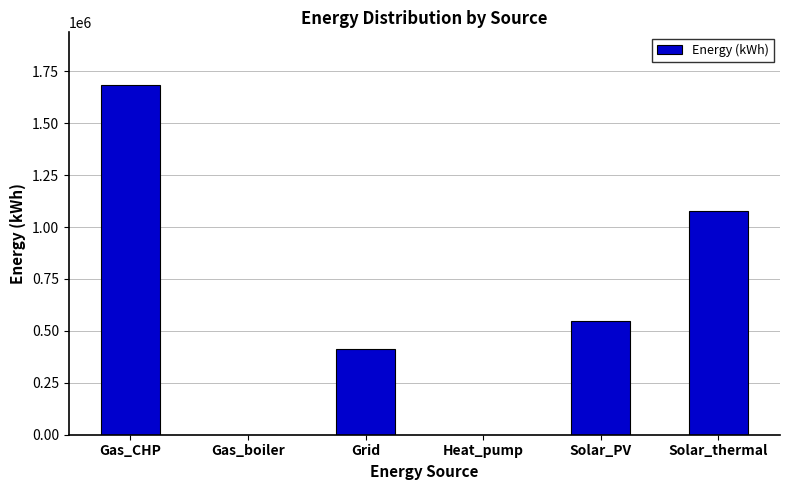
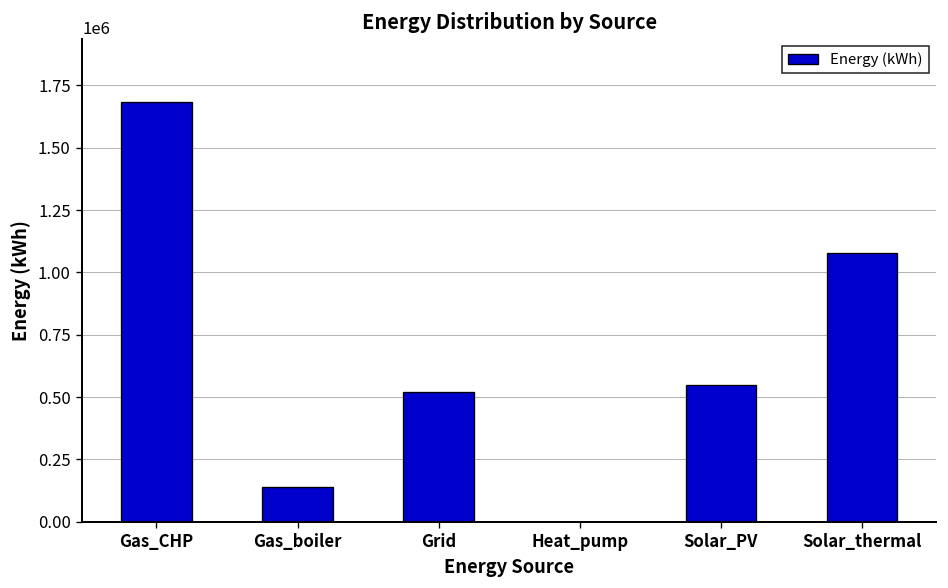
Gas_boiler: 0 -> 140000
Grid: 410000 -> 520000
